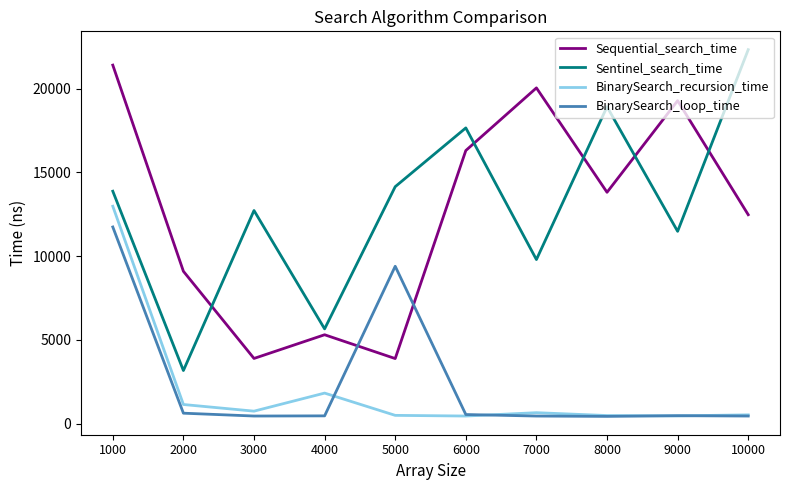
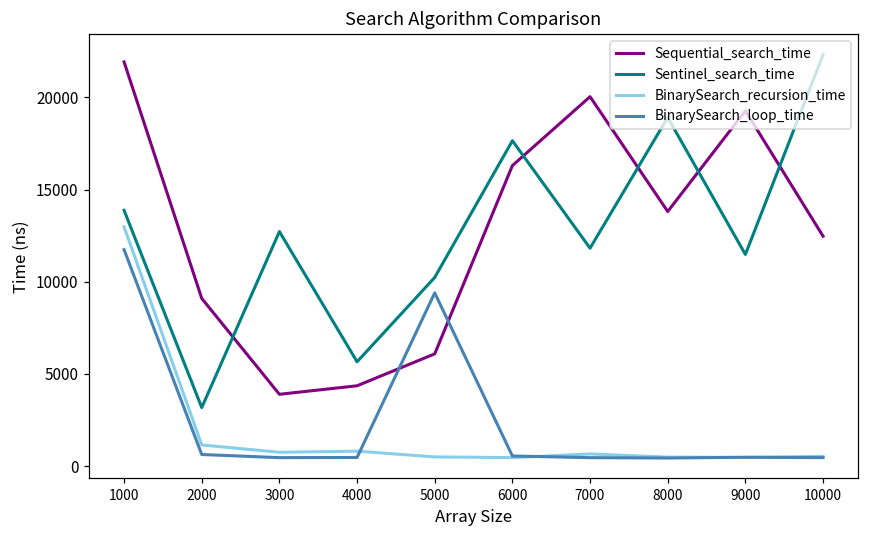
Sequential_search_time, 1000: 21400 -> 21900
Sequential_search_time, 4000: 5300 -> 4400
BinarySearch_recursion_time, 4000: 1800 -> 800
Sequential_search_time, 5000: 3900 -> 6100
Sentinel_search_time, 5000: 14100 -> 10200
Sentinel_search_time, 7000: 9800 -> 11800
